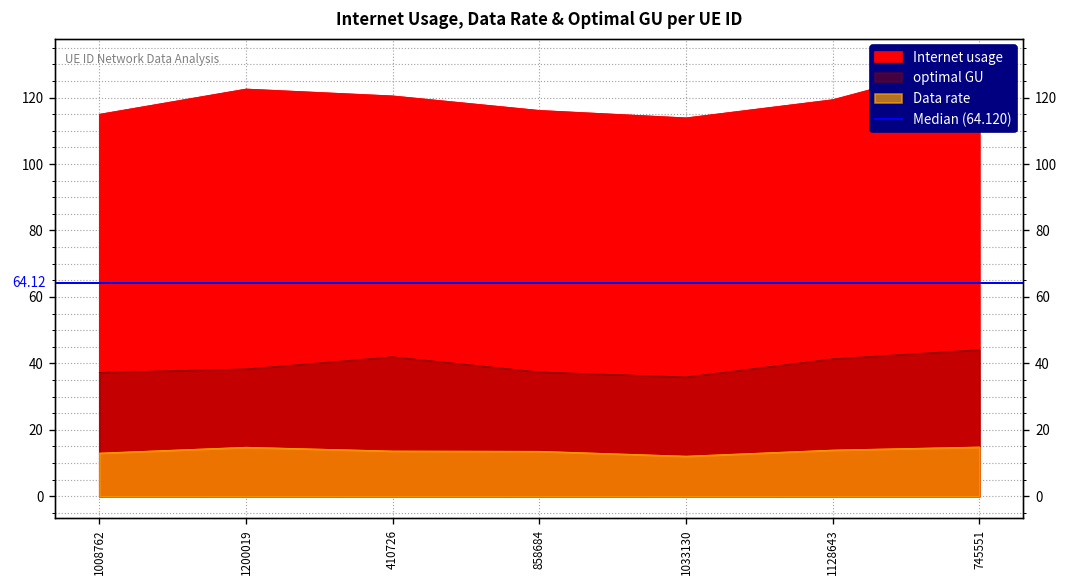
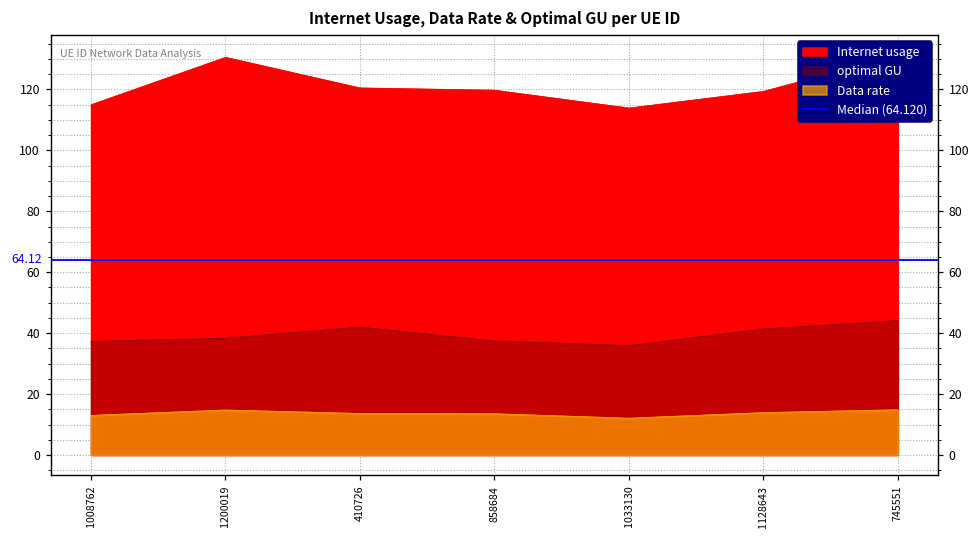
Internet usage, 1200019: 123 -> 131
Internet usage, 858684: 116 -> 120
